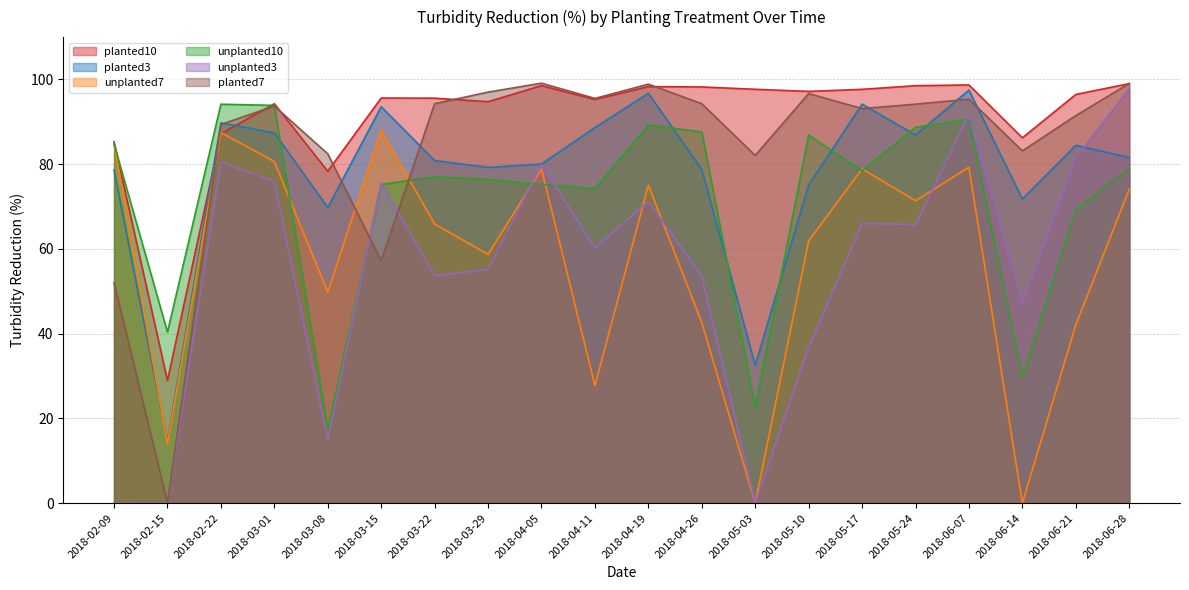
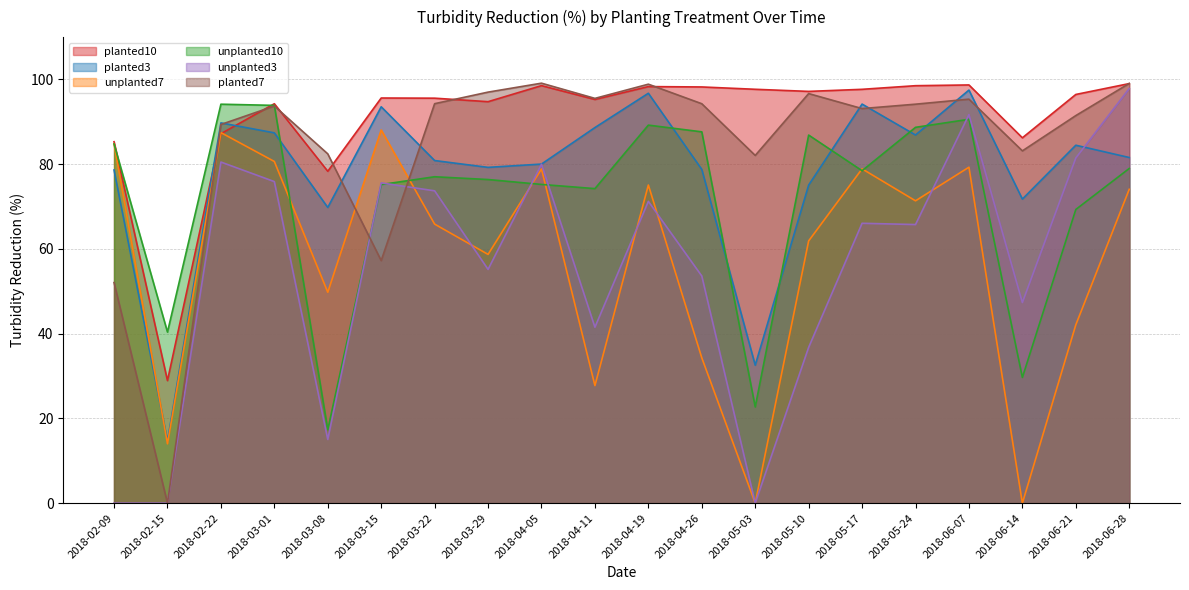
unplanted3, 2018-03-22: 54 -> 74
unplanted3, 2018-04-11: 60 -> 42
unplanted7, 2018-04-26: 43 -> 34
